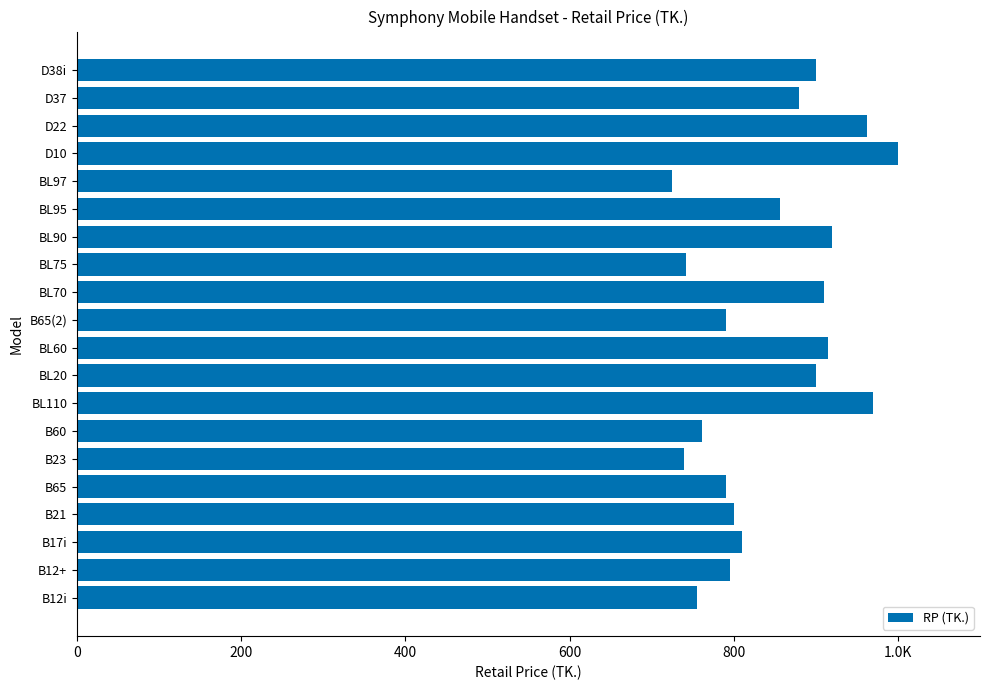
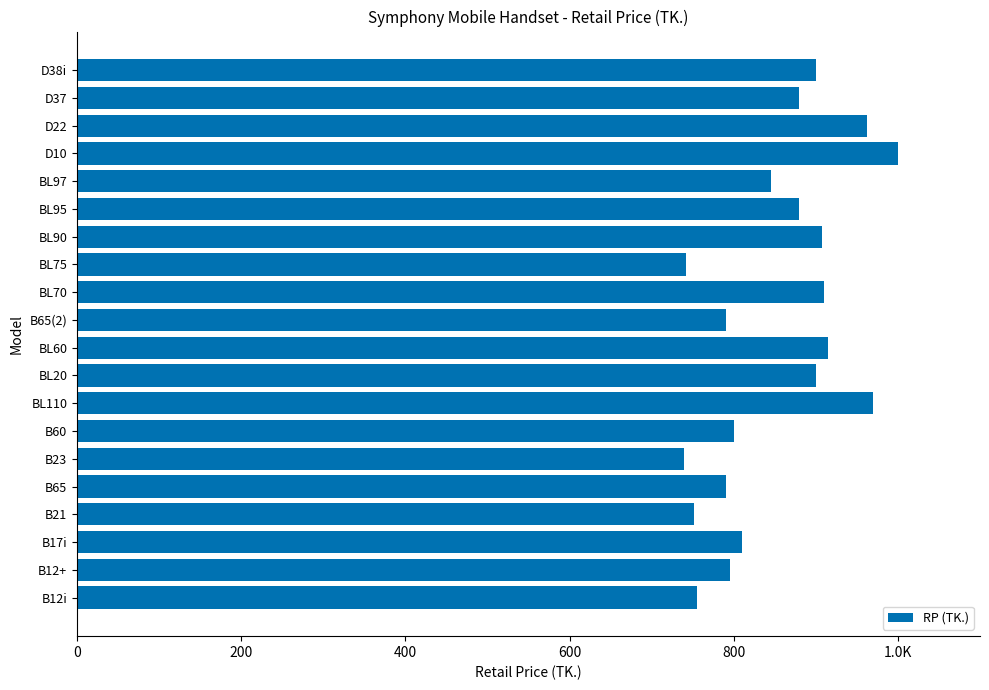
BL97: 730 -> 850
BL95: 860 -> 880
BL90: 920 -> 910
B60: 760 -> 800
B21: 800 -> 750
